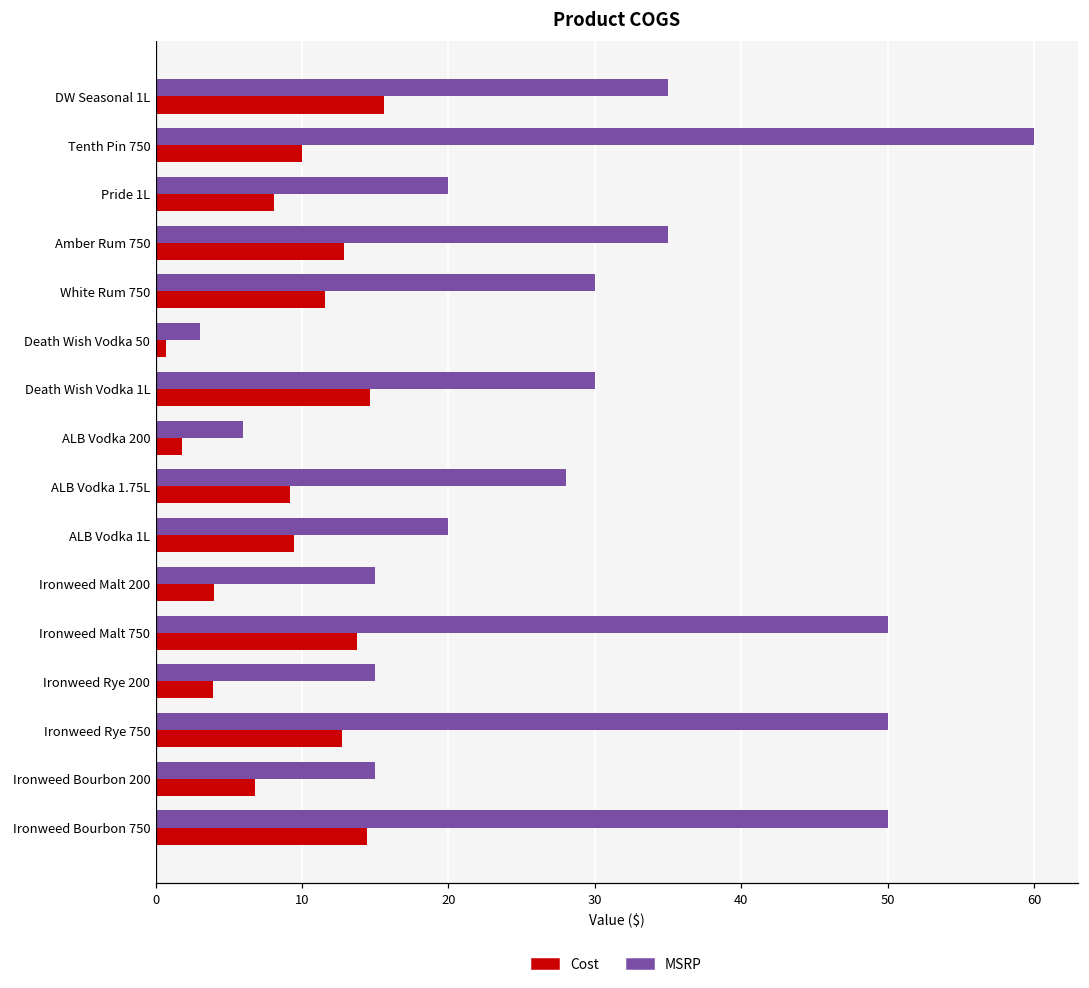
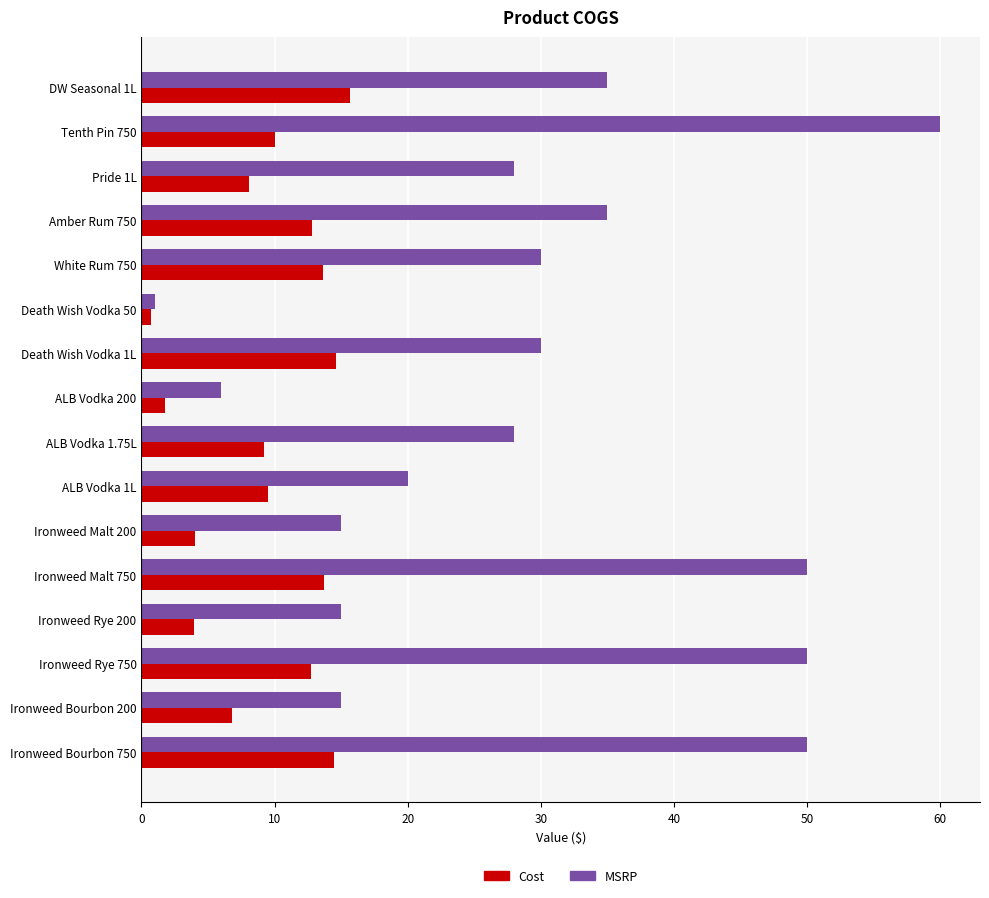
MSRP, Pride 1L: 20 -> 28
Cost, White Rum 750: 11.6 -> 13.7
MSRP, Death Wish Vodka 50: 3 -> 1
